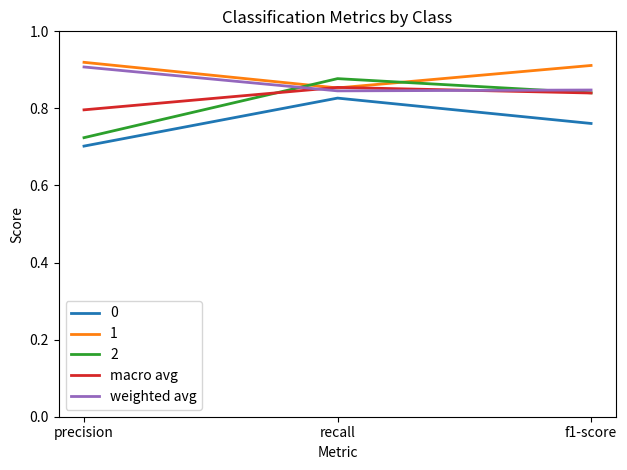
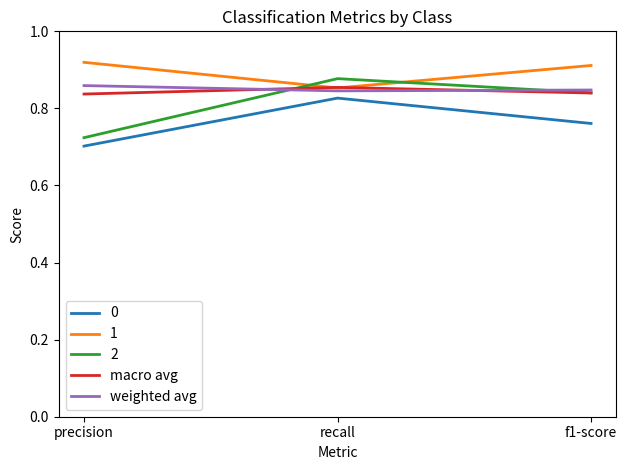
macro avg, precision: 0.80 -> 0.84
weighted avg, precision: 0.91 -> 0.86
